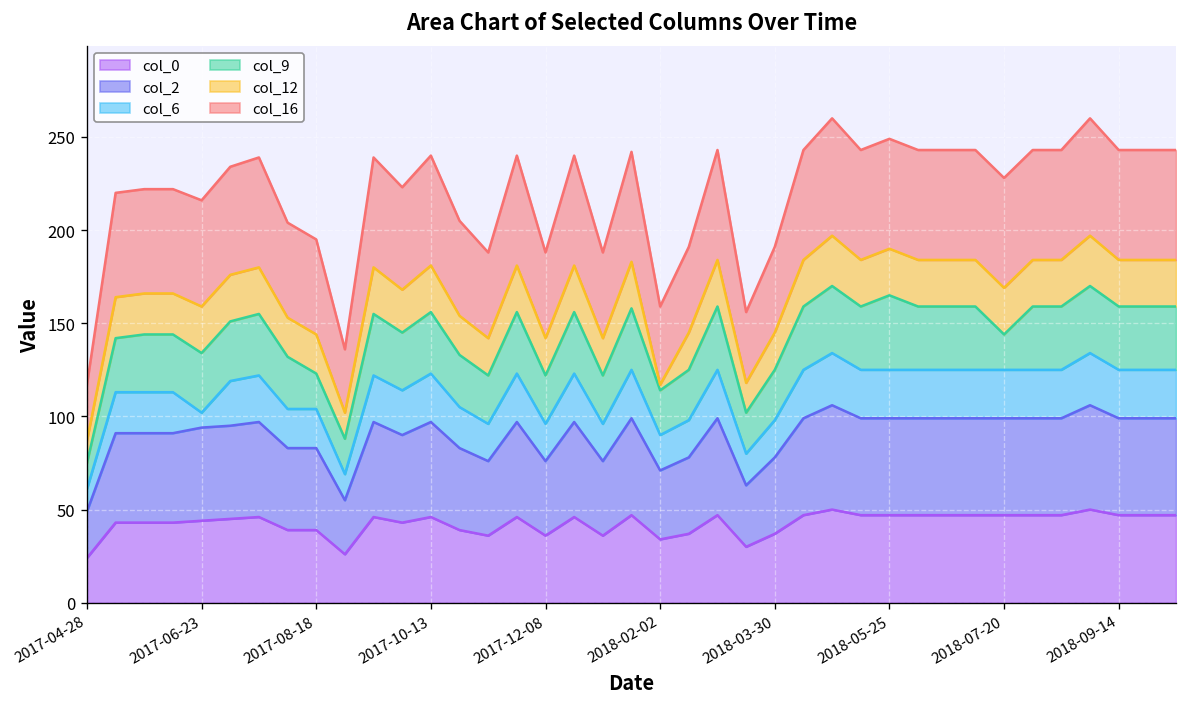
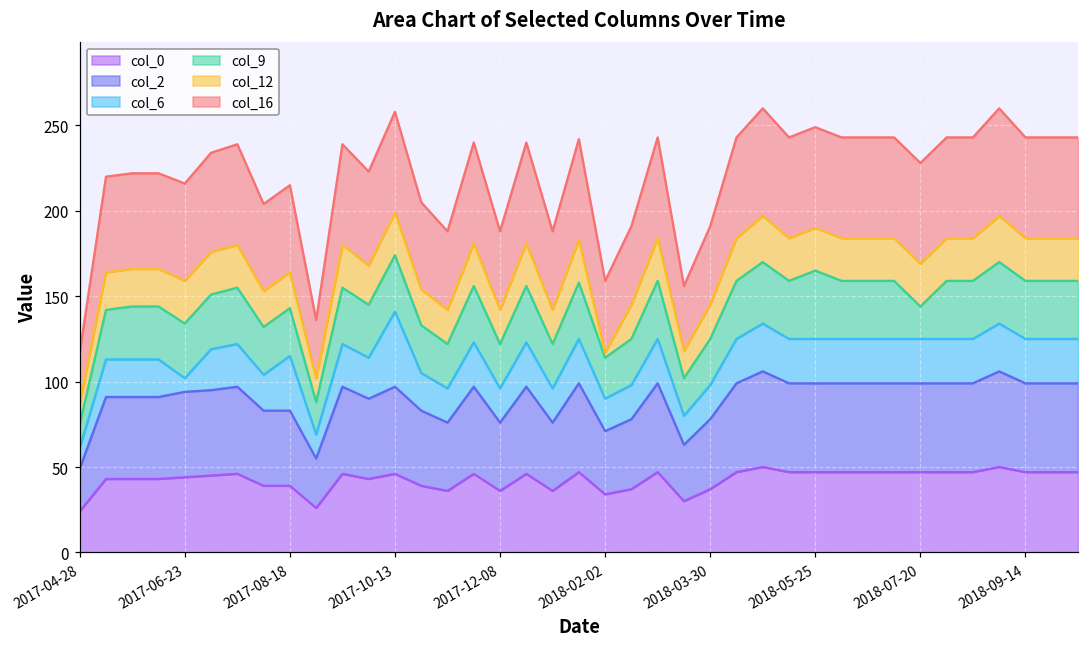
col_6, 2017-08-18: 21 -> 32
col_9, 2017-08-18: 19 -> 28
col_6, 2017-10-13: 26 -> 44
